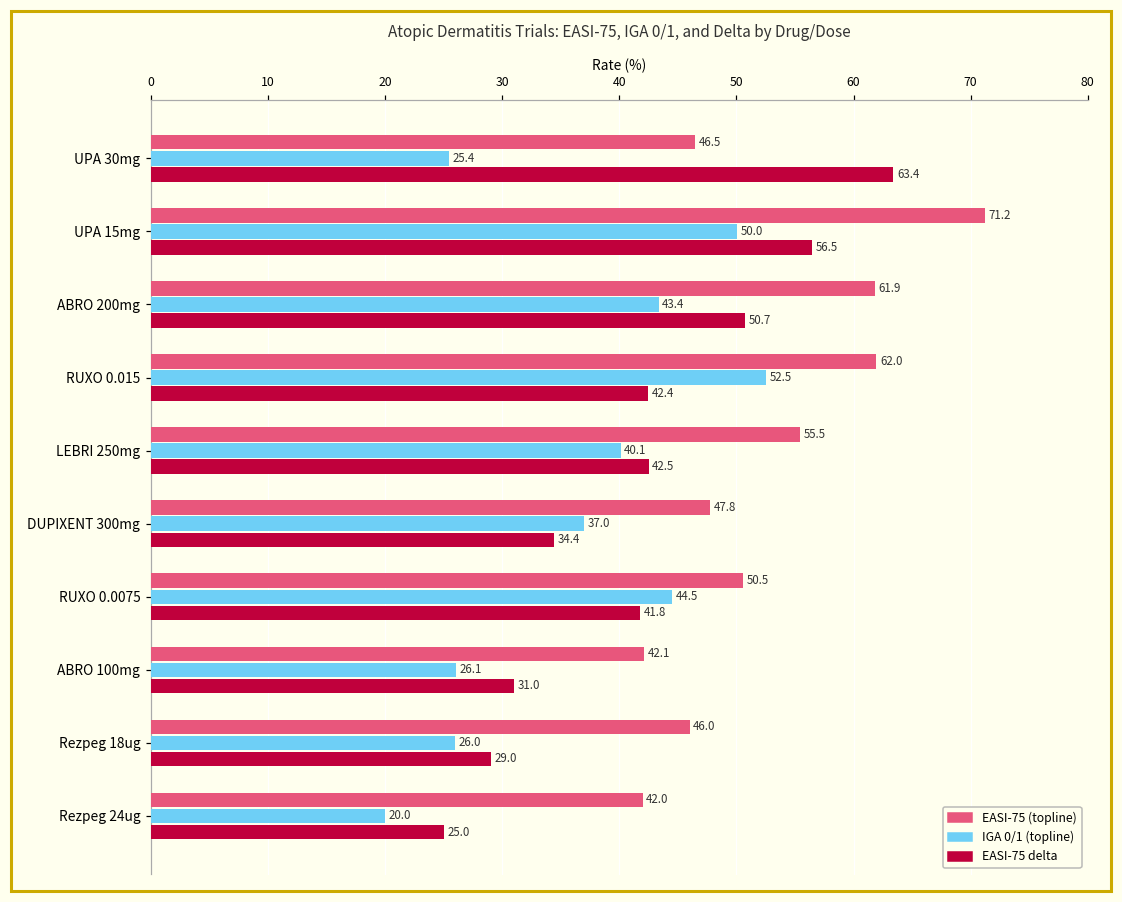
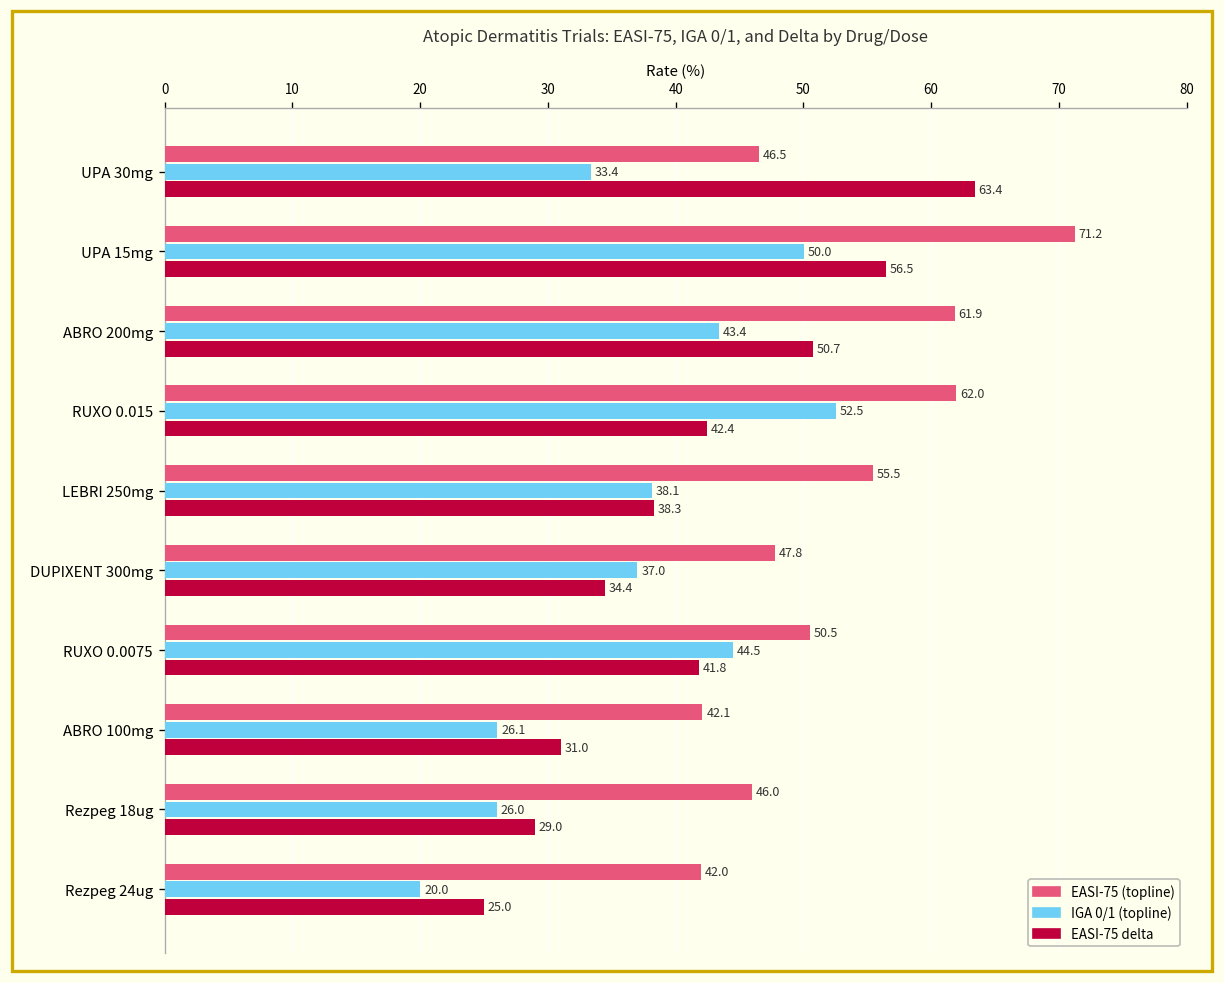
IGA 0/1 (topline), UPA 30mg: 25.4 -> 33.4
IGA 0/1 (topline), LEBRI 250mg: 40.1 -> 38.1
EASI-75 delta, LEBRI 250mg: 42.5 -> 38.3
